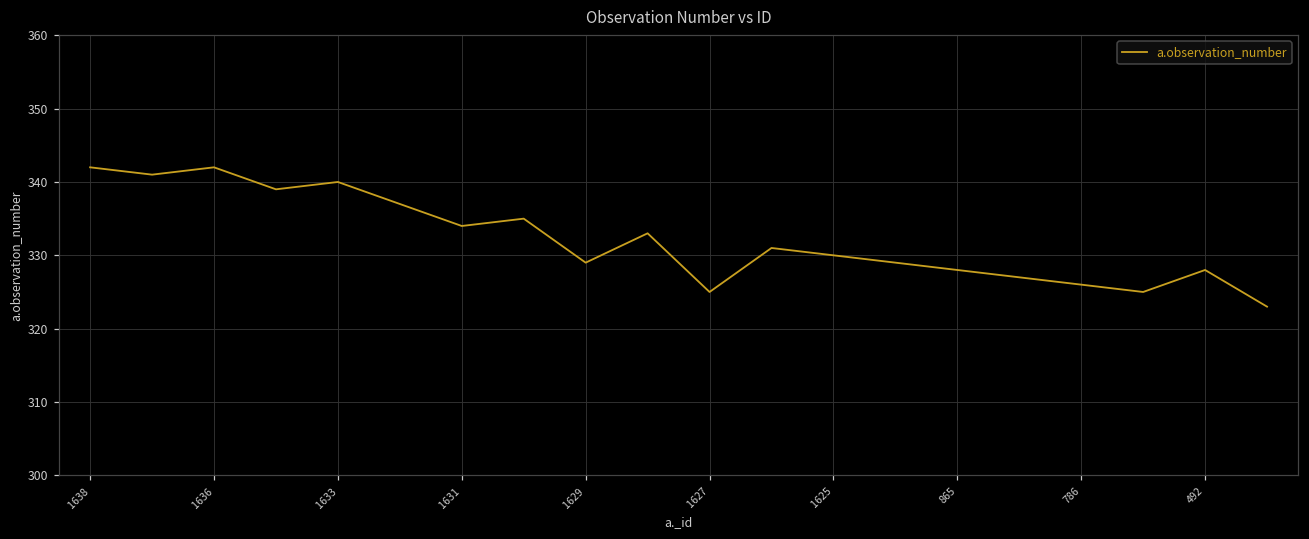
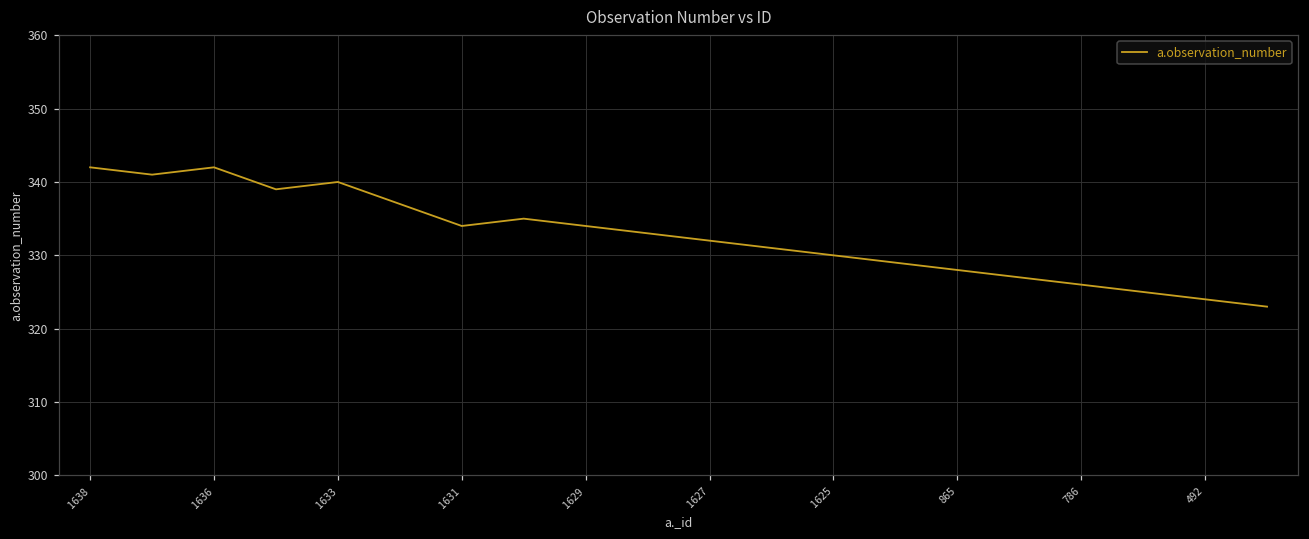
1629: 329 -> 334
1627: 325 -> 332
492: 328 -> 324
